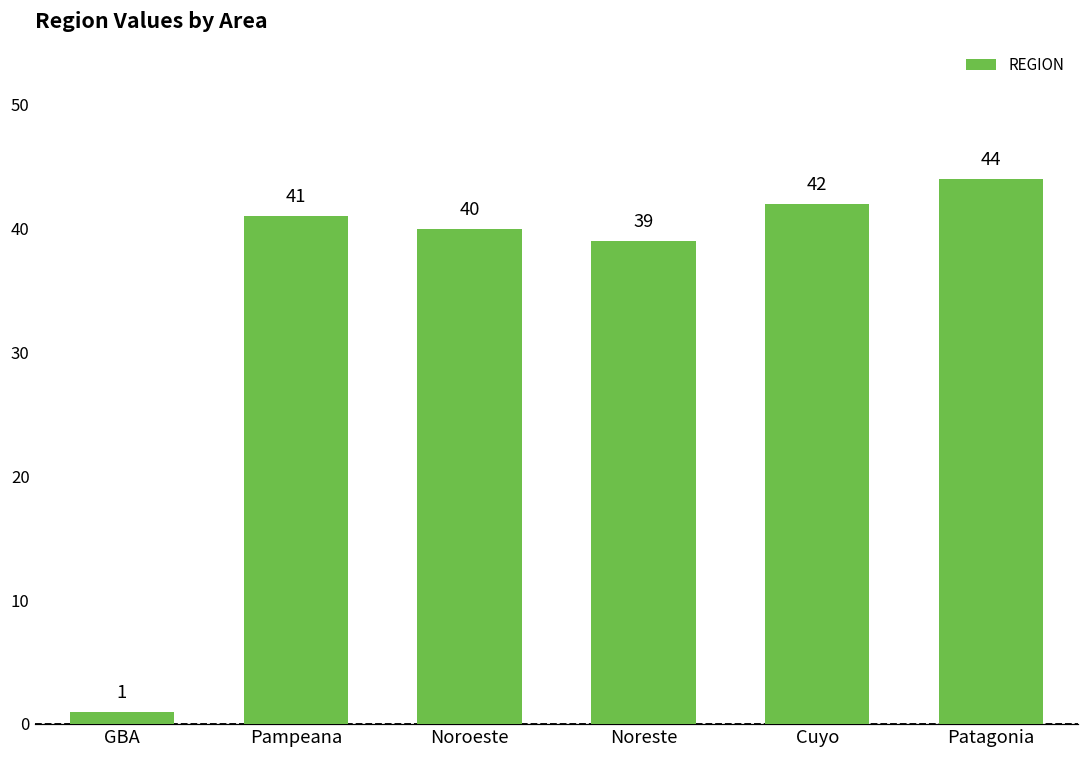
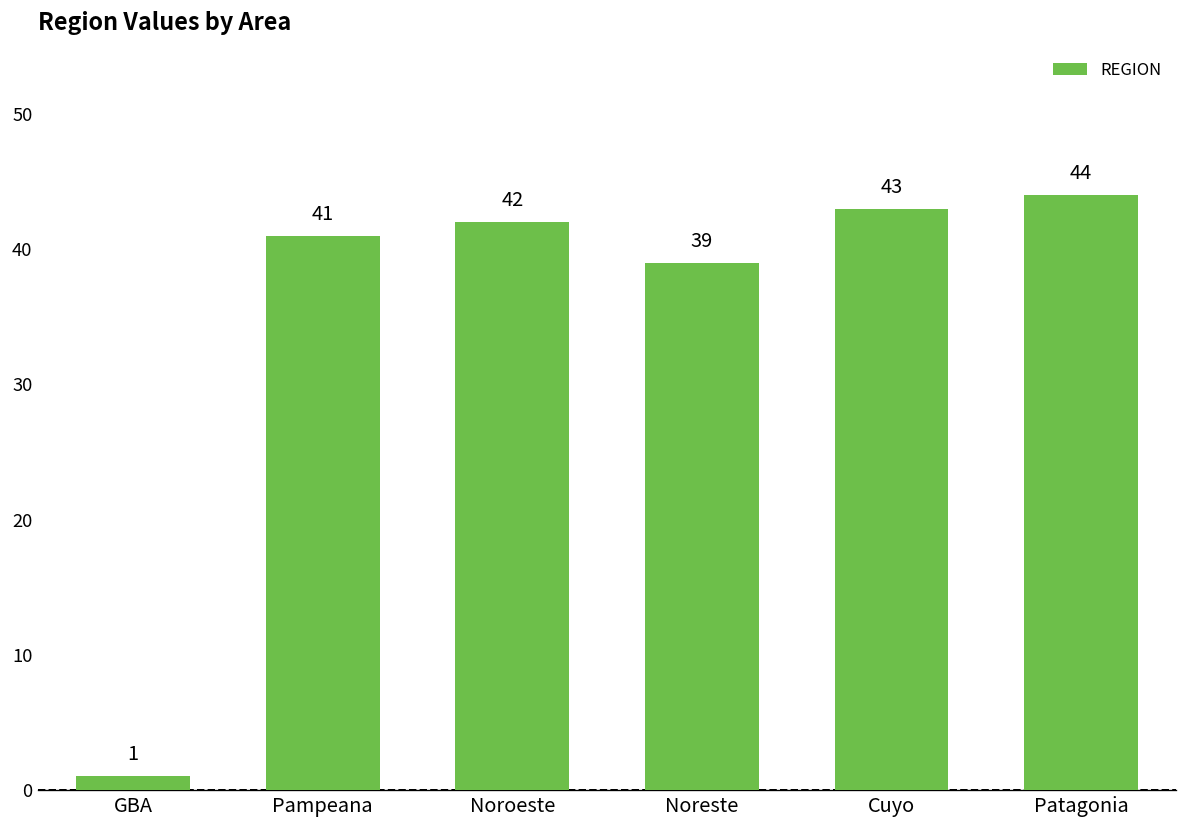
Noroeste: 40 -> 42
Cuyo: 42 -> 43
